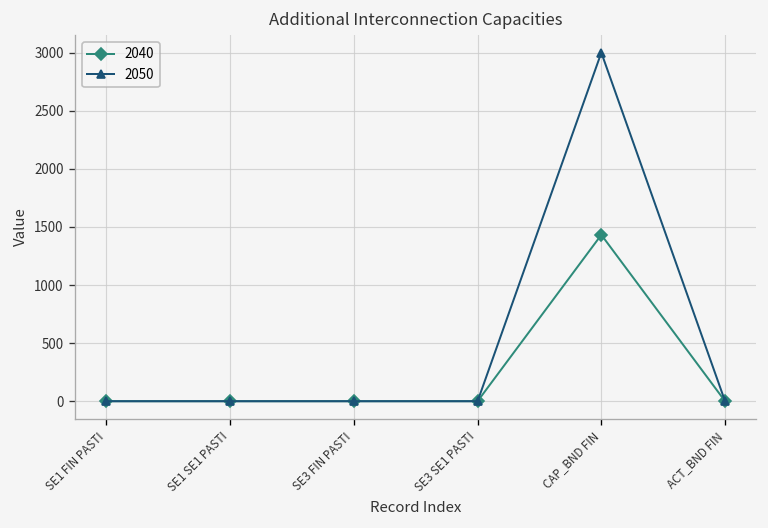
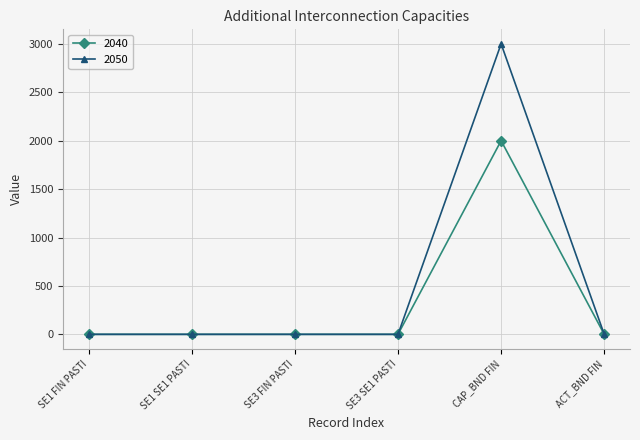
2040, CAP_BND FIN: 1400 -> 2000
